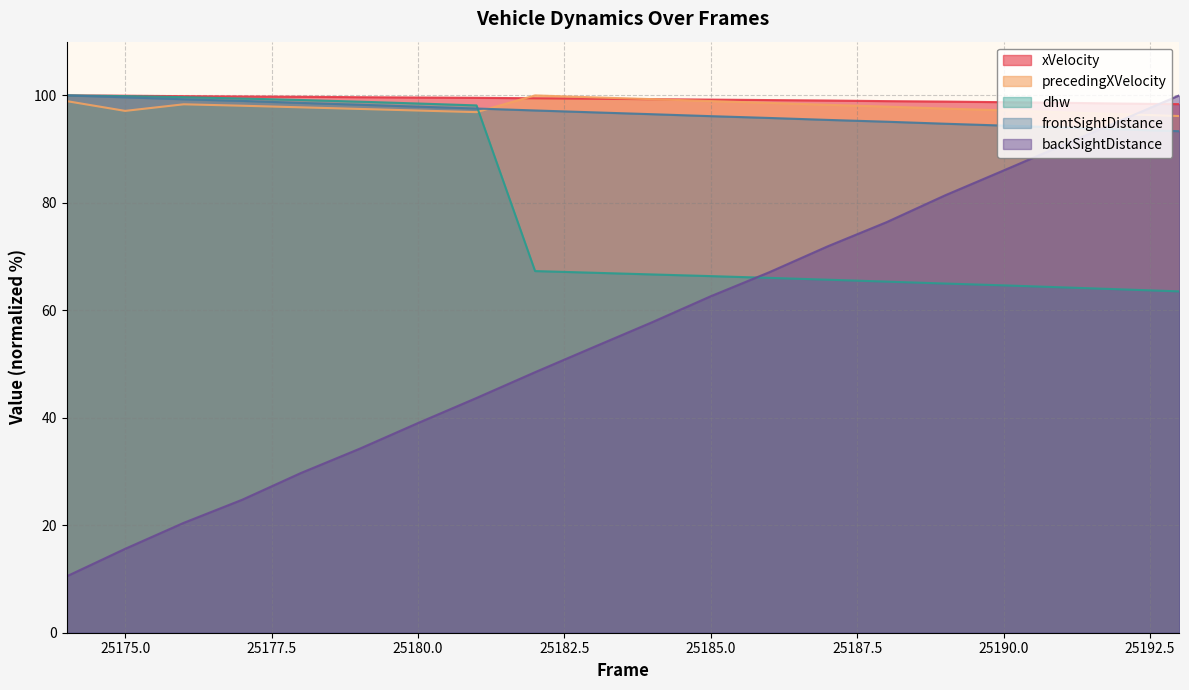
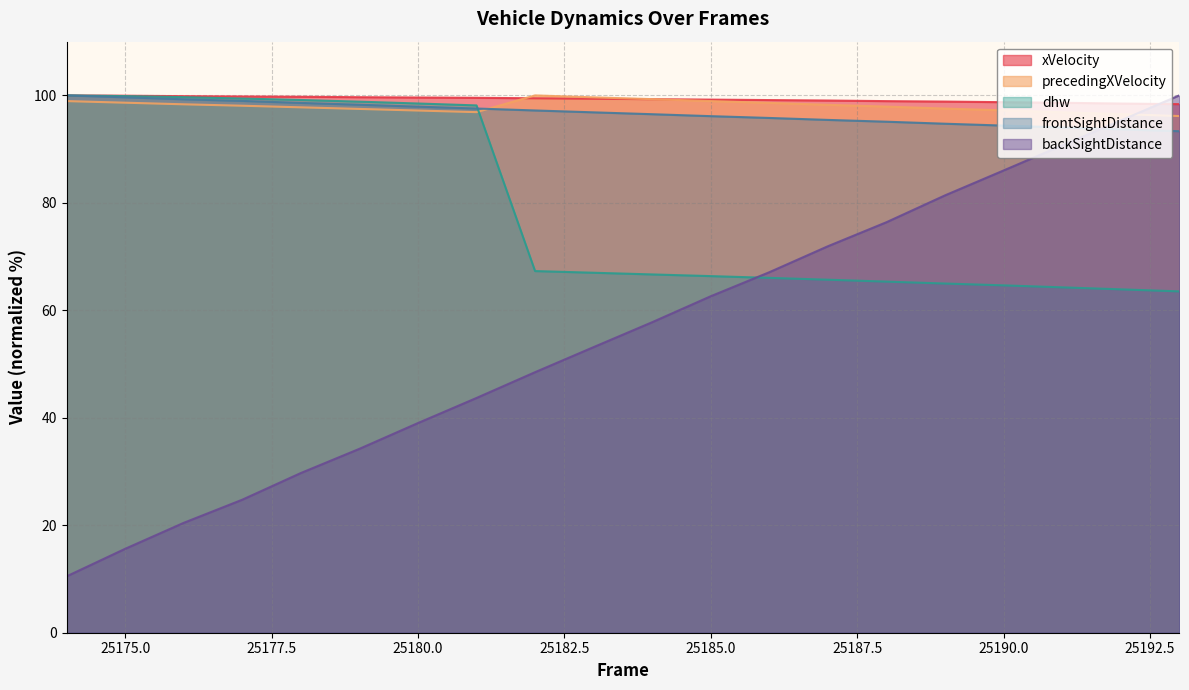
precedingXVelocity, 25175.0: 97 -> 99
